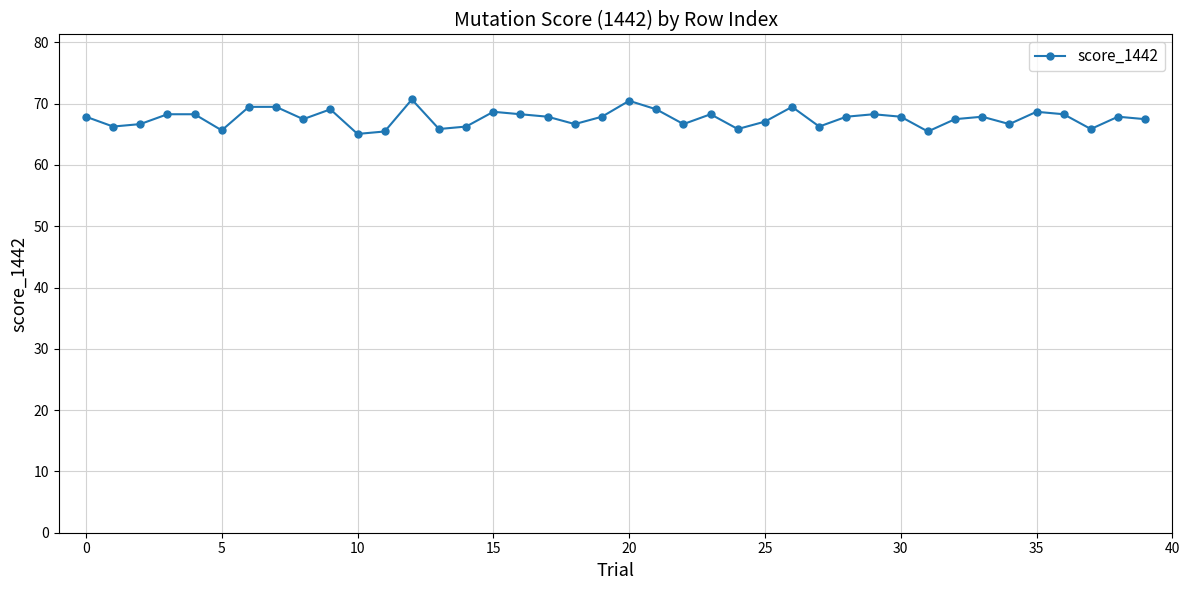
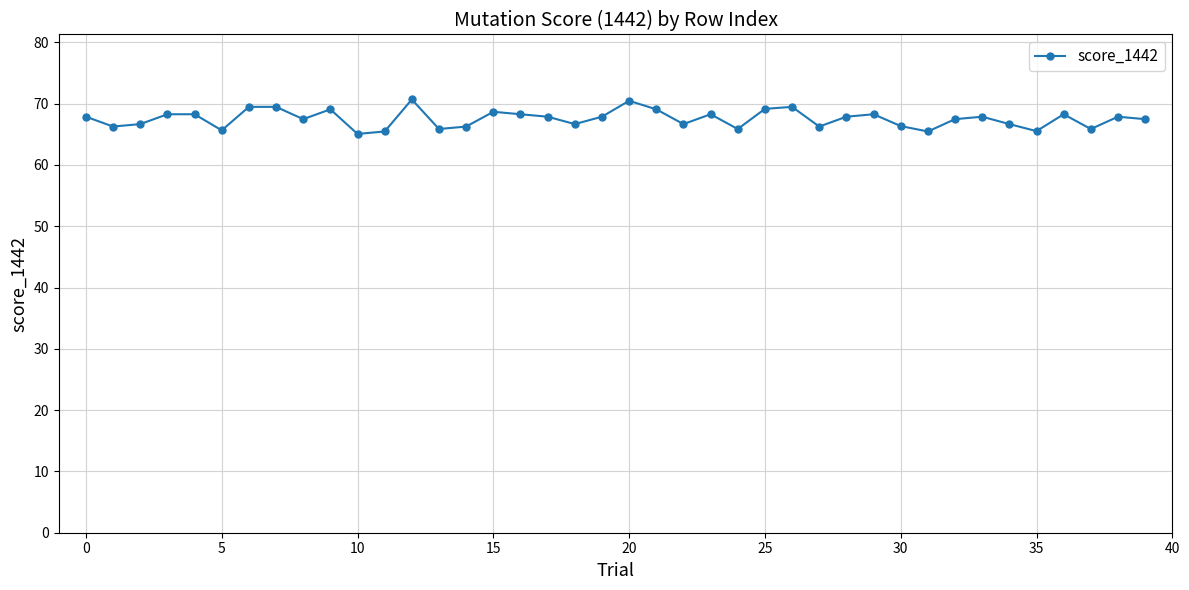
25: 67 -> 69
30: 68 -> 66
35: 69 -> 66
